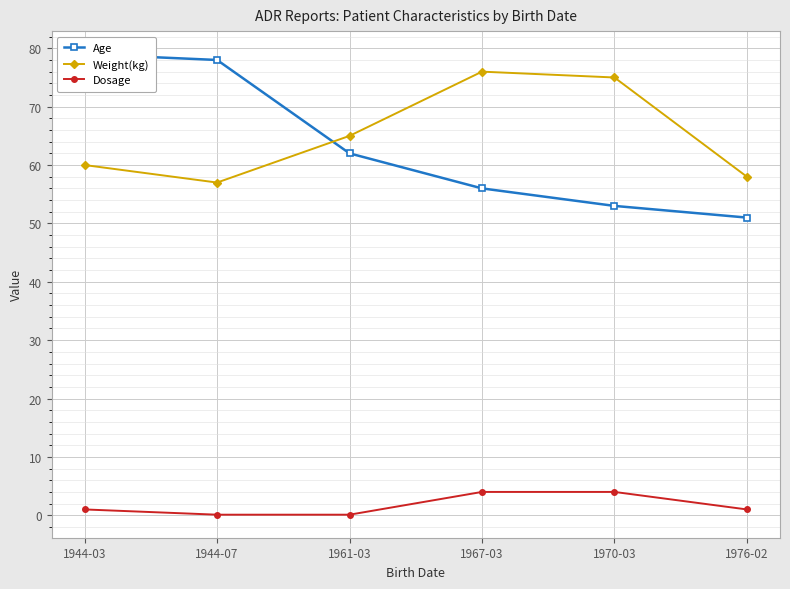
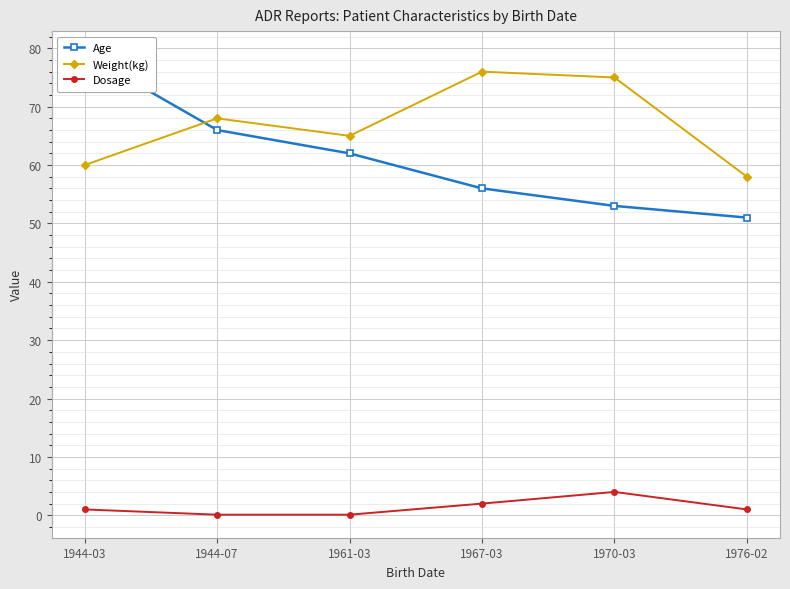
Age, 1944-07: 78 -> 66
Weight(kg), 1944-07: 57 -> 68
Dosage, 1967-03: 4 -> 2
